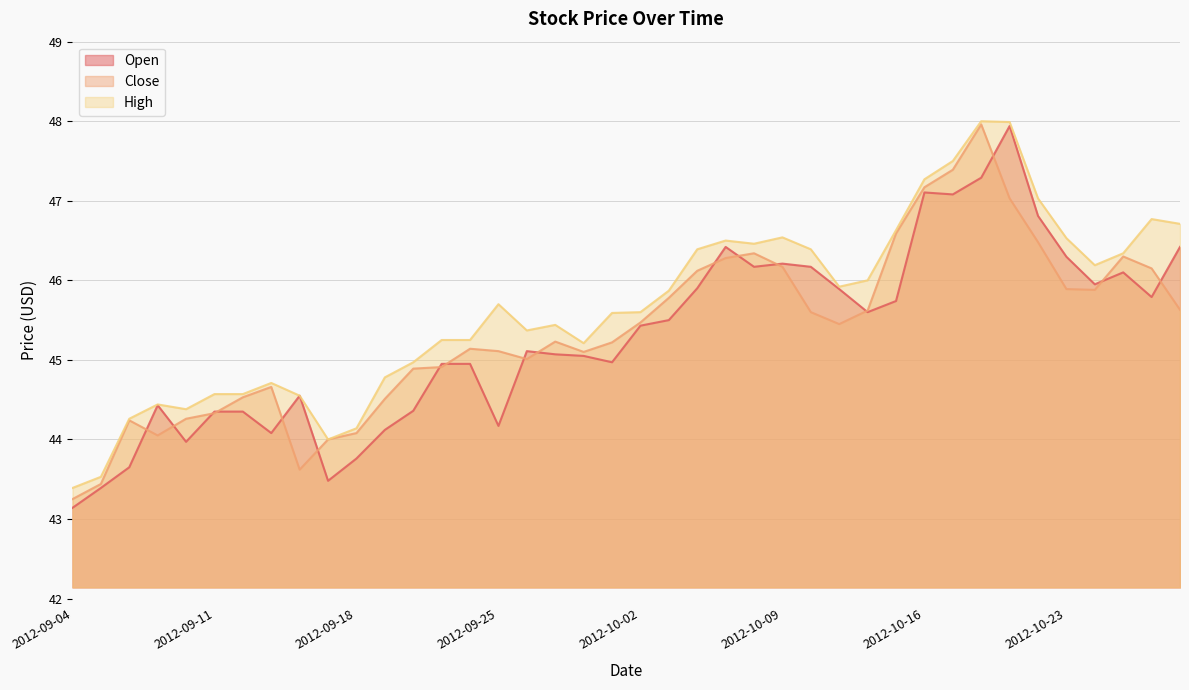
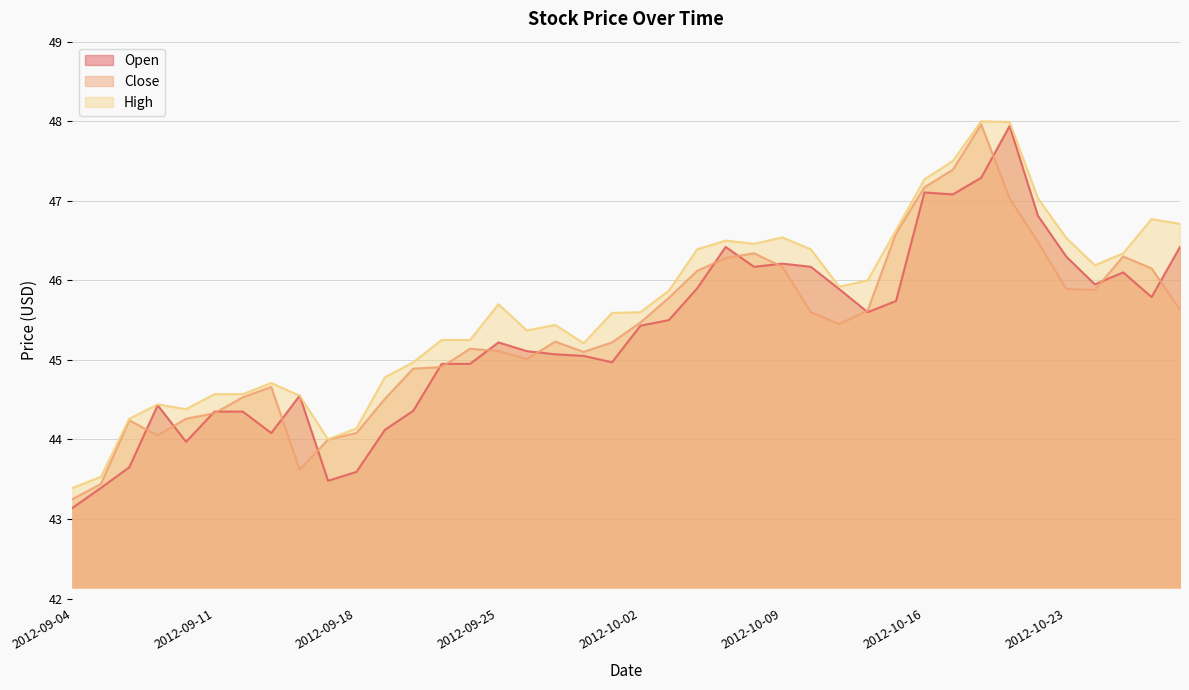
Open, 2012-09-18: 43.8 -> 43.6
Open, 2012-09-25: 44.2 -> 45.2
